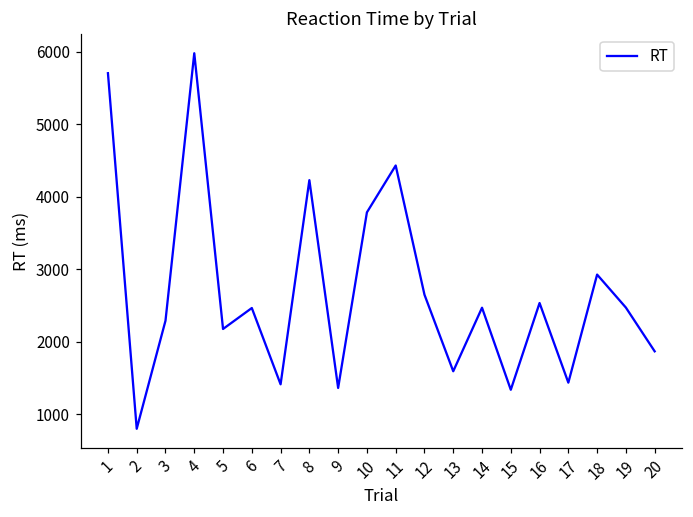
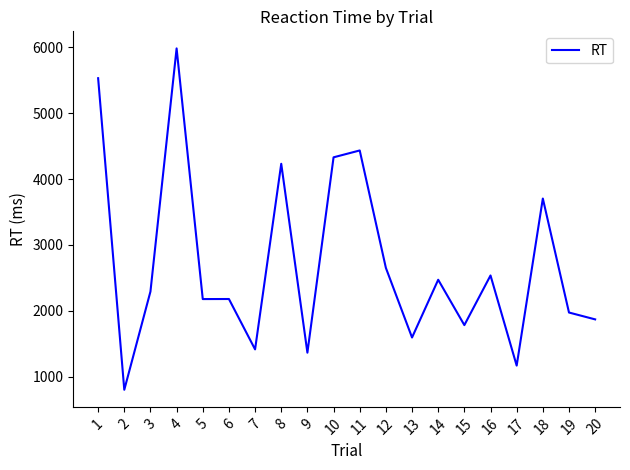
1: 5700 -> 5500
6: 2500 -> 2200
10: 3800 -> 4300
15: 1300 -> 1800
17: 1400 -> 1200
18: 2900 -> 3700
19: 2500 -> 2000
